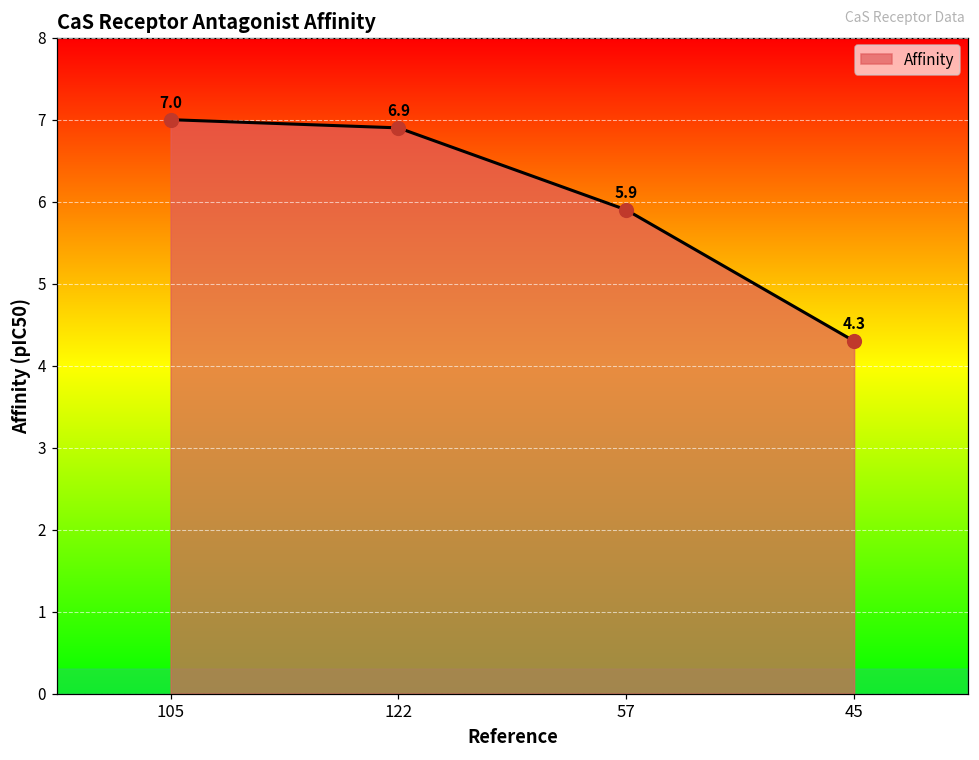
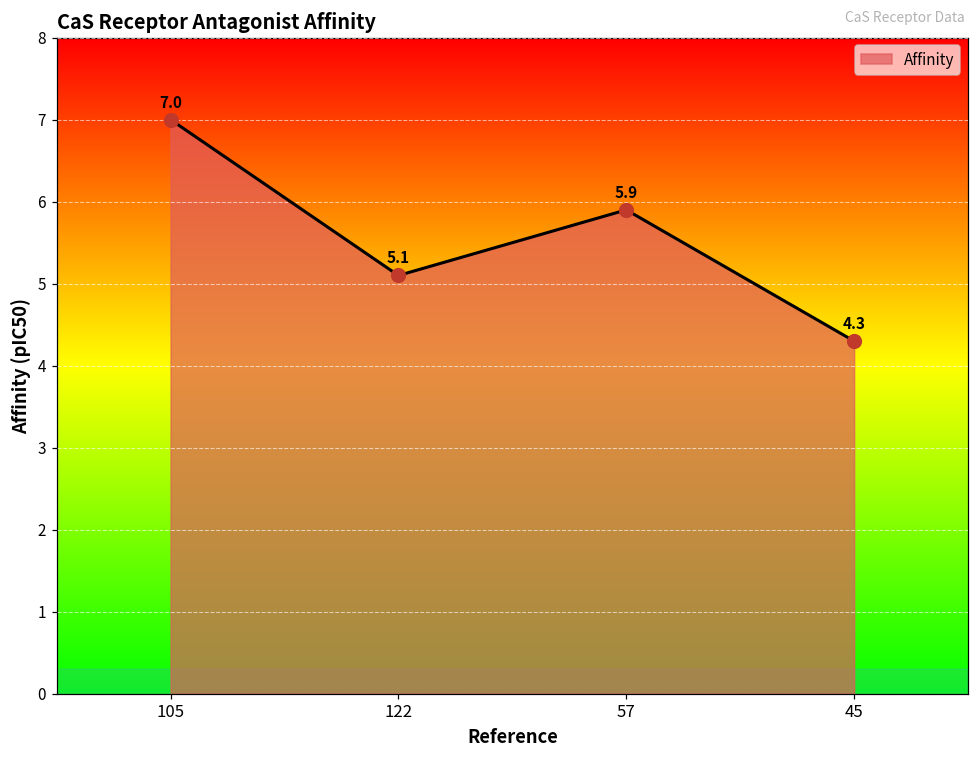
122: 6.9 -> 5.1
